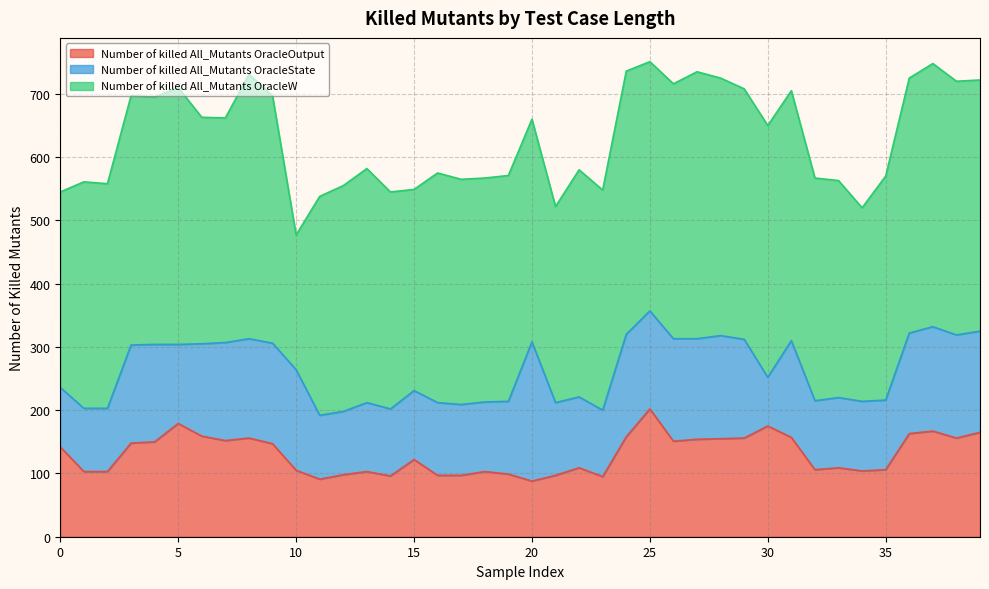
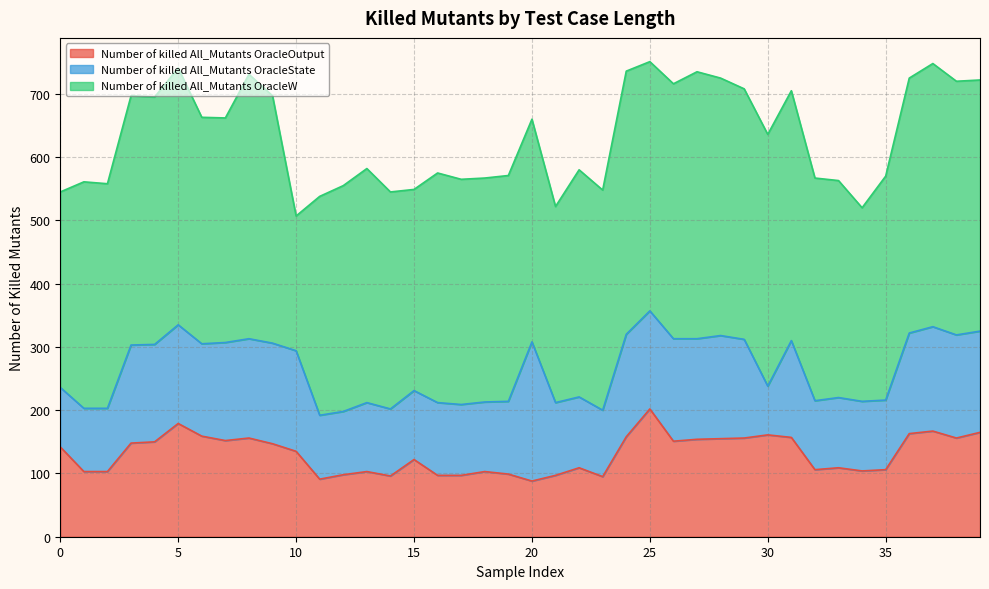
Number of killed All_Mutants OracleState, 5: 130 -> 160
Number of killed All_Mutants OracleOutput, 10: 110 -> 140
Number of killed All_Mutants OracleOutput, 30: 180 -> 160
